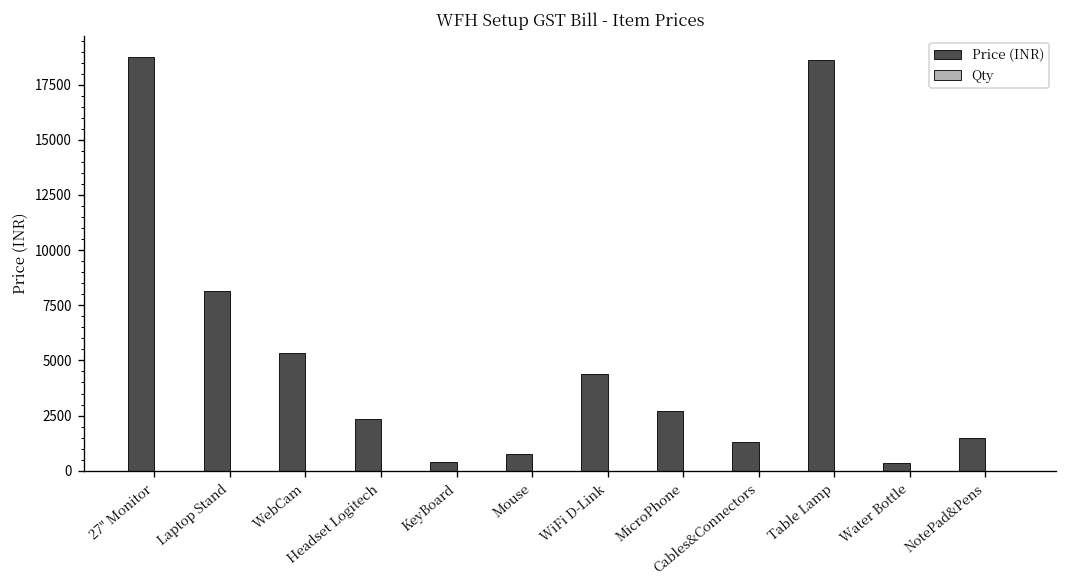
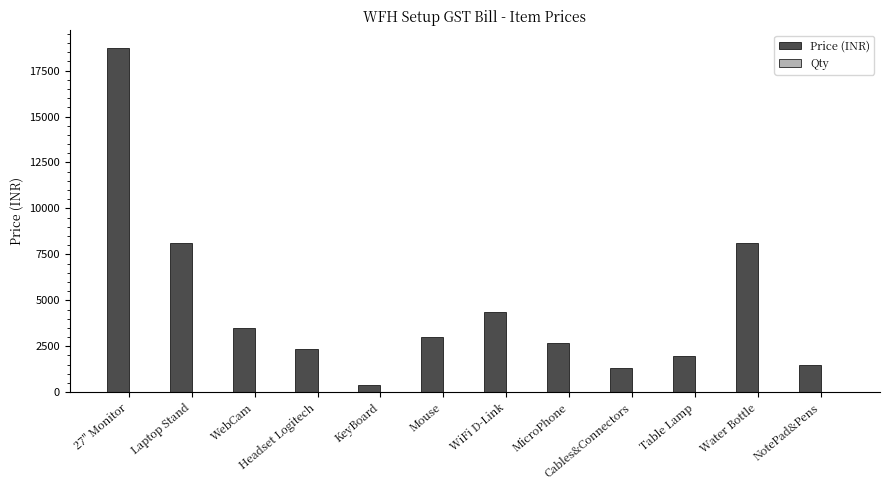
Price (INR), WebCam: 5300 -> 3500
Price (INR), Mouse: 800 -> 3000
Price (INR), Table Lamp: 18600 -> 2000
Price (INR), Water Bottle: 400 -> 8100
